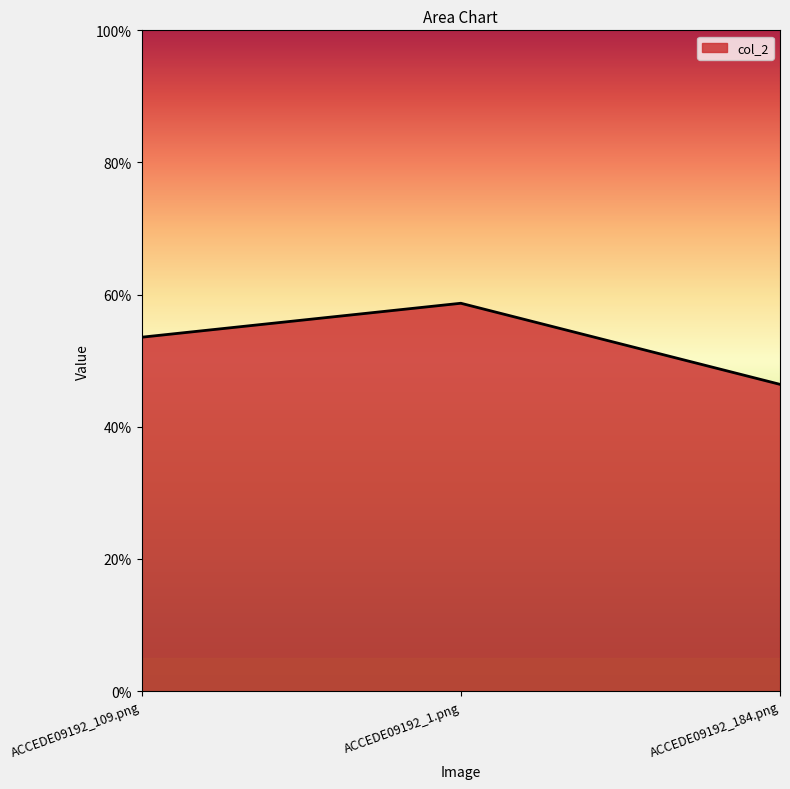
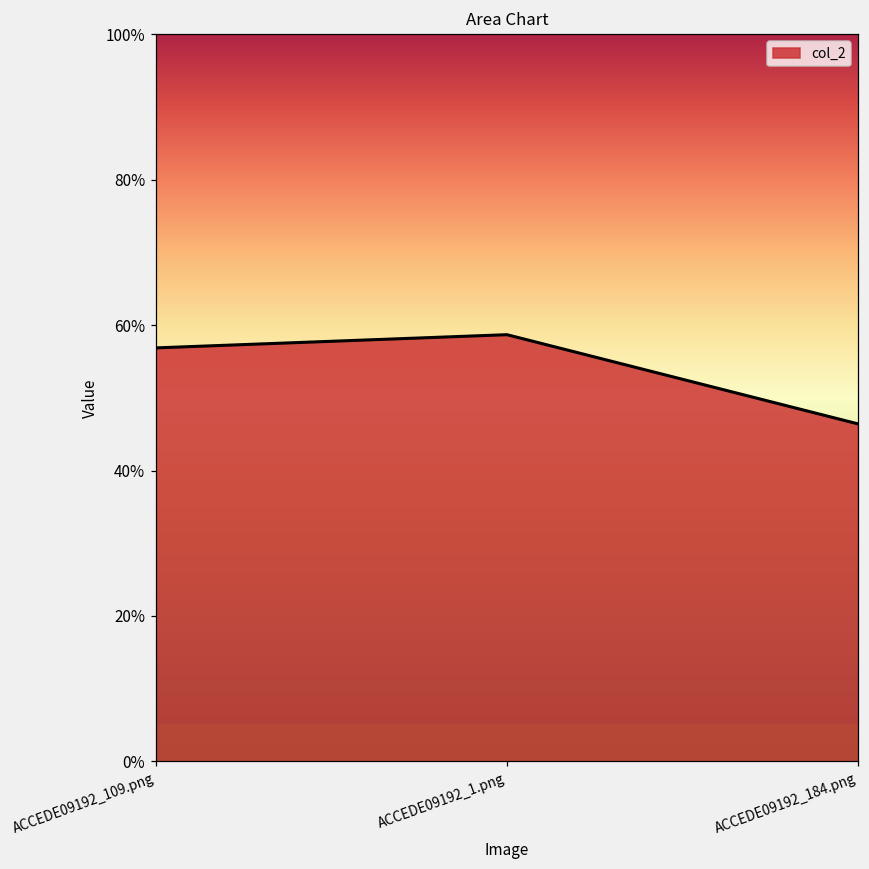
ACCEDE09192_109.png: 54% -> 57%
